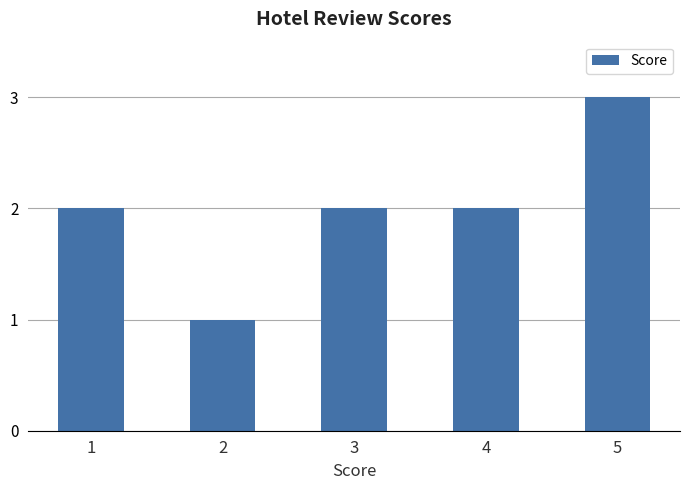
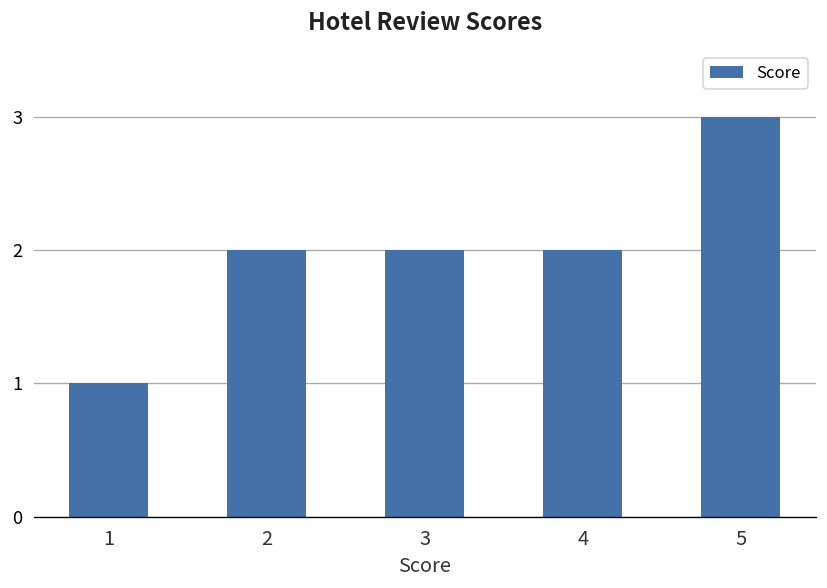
1: 2 -> 1
2: 1 -> 2
